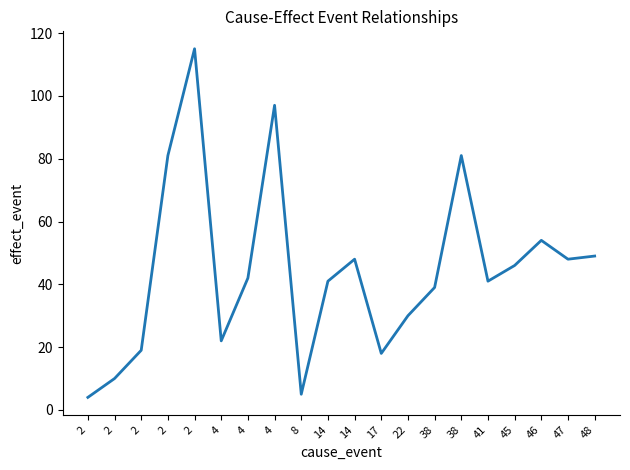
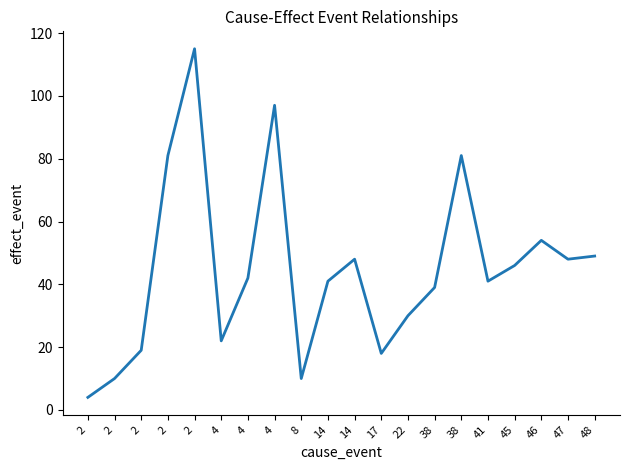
8: 5 -> 10
